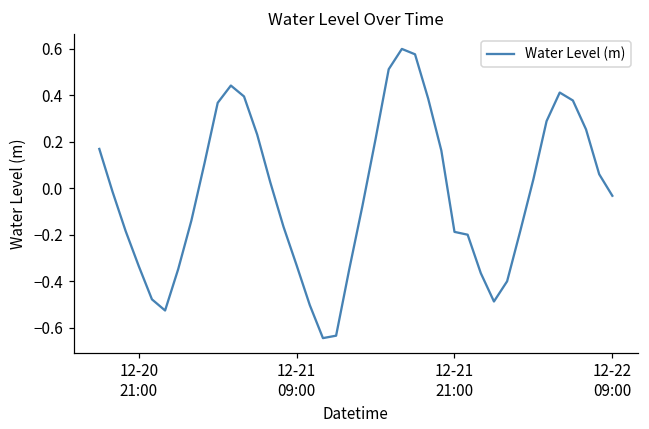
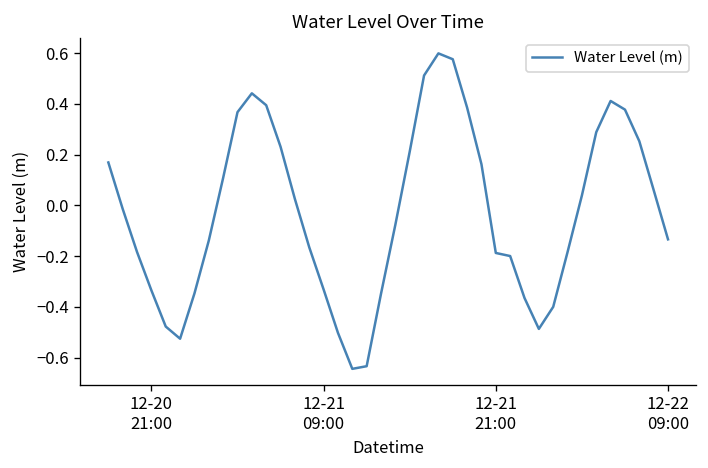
12-22 09:00: -0.03 -> -0.13
